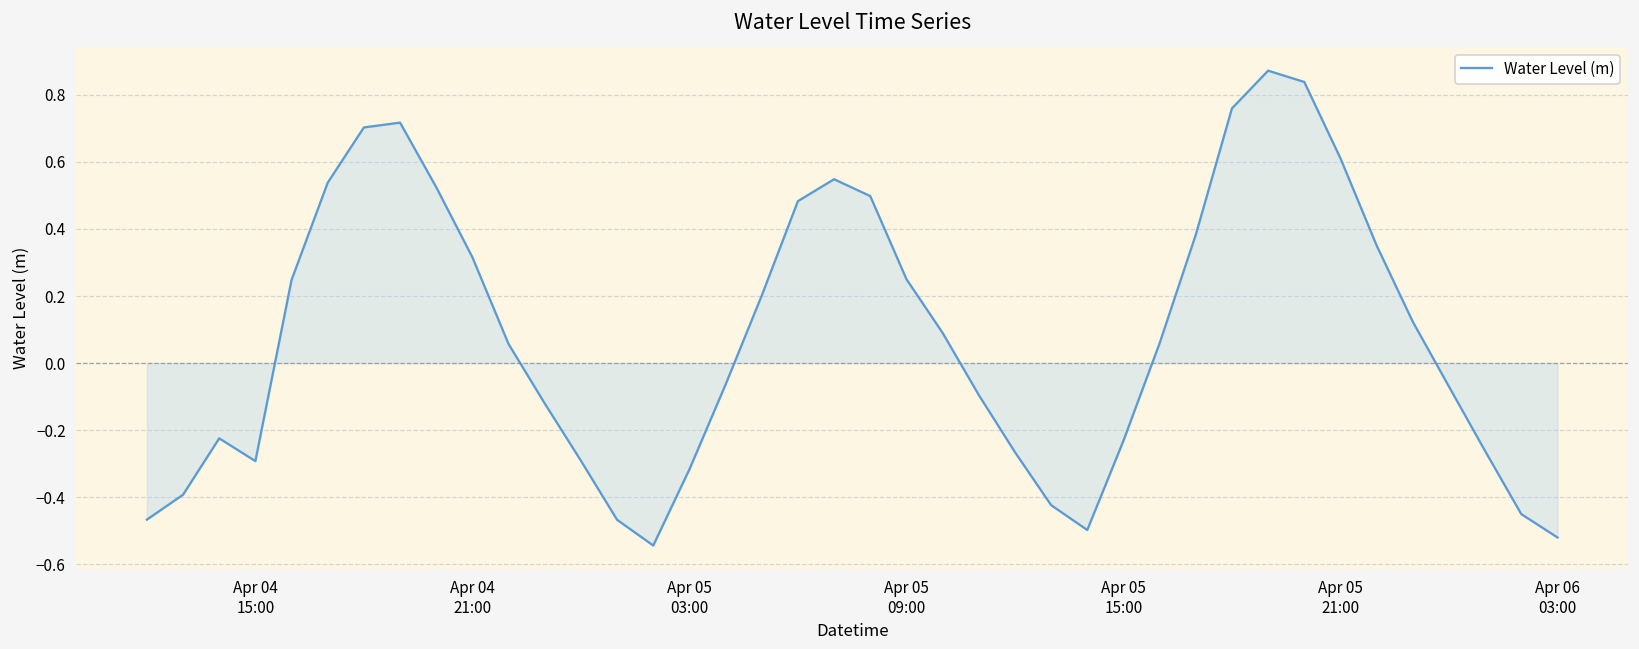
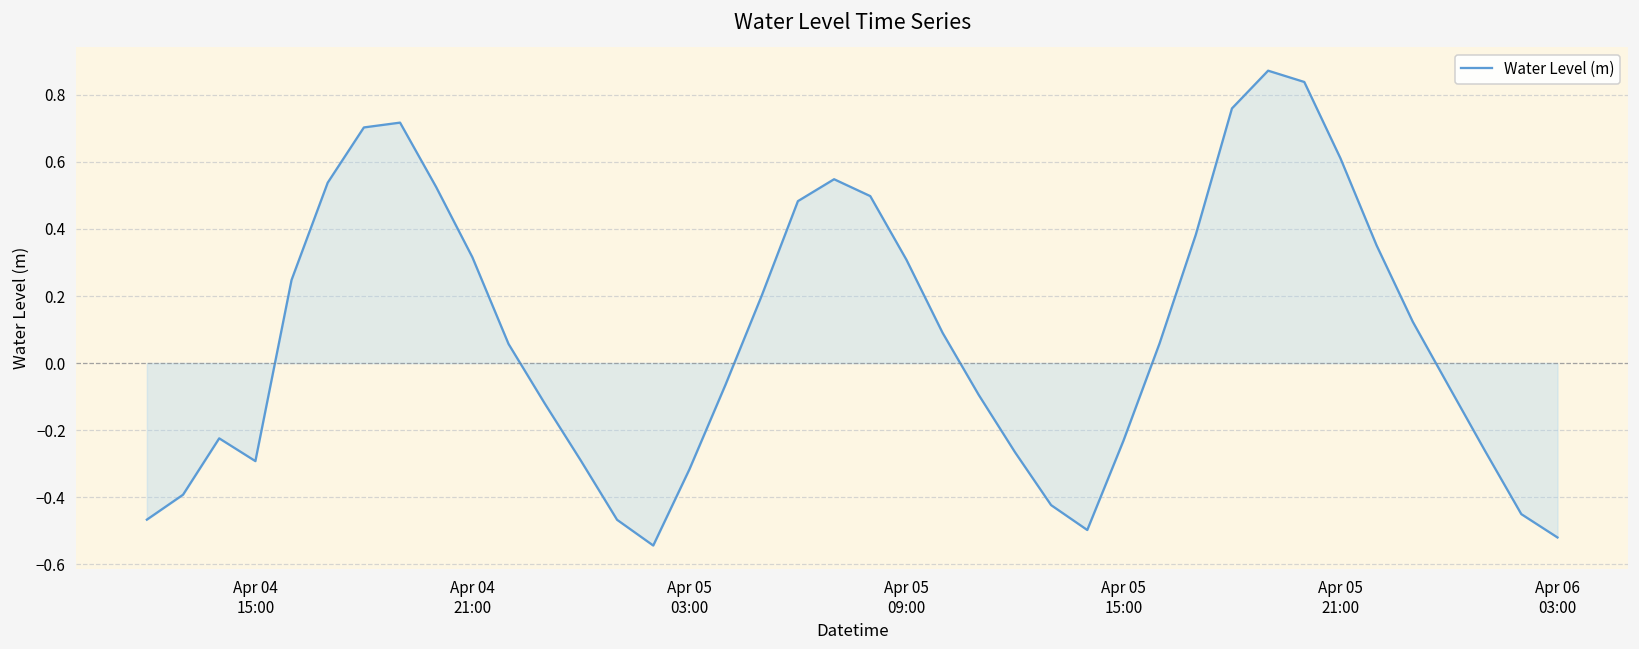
Water Level (m), Apr 05 09:00: 0.25 -> 0.31
